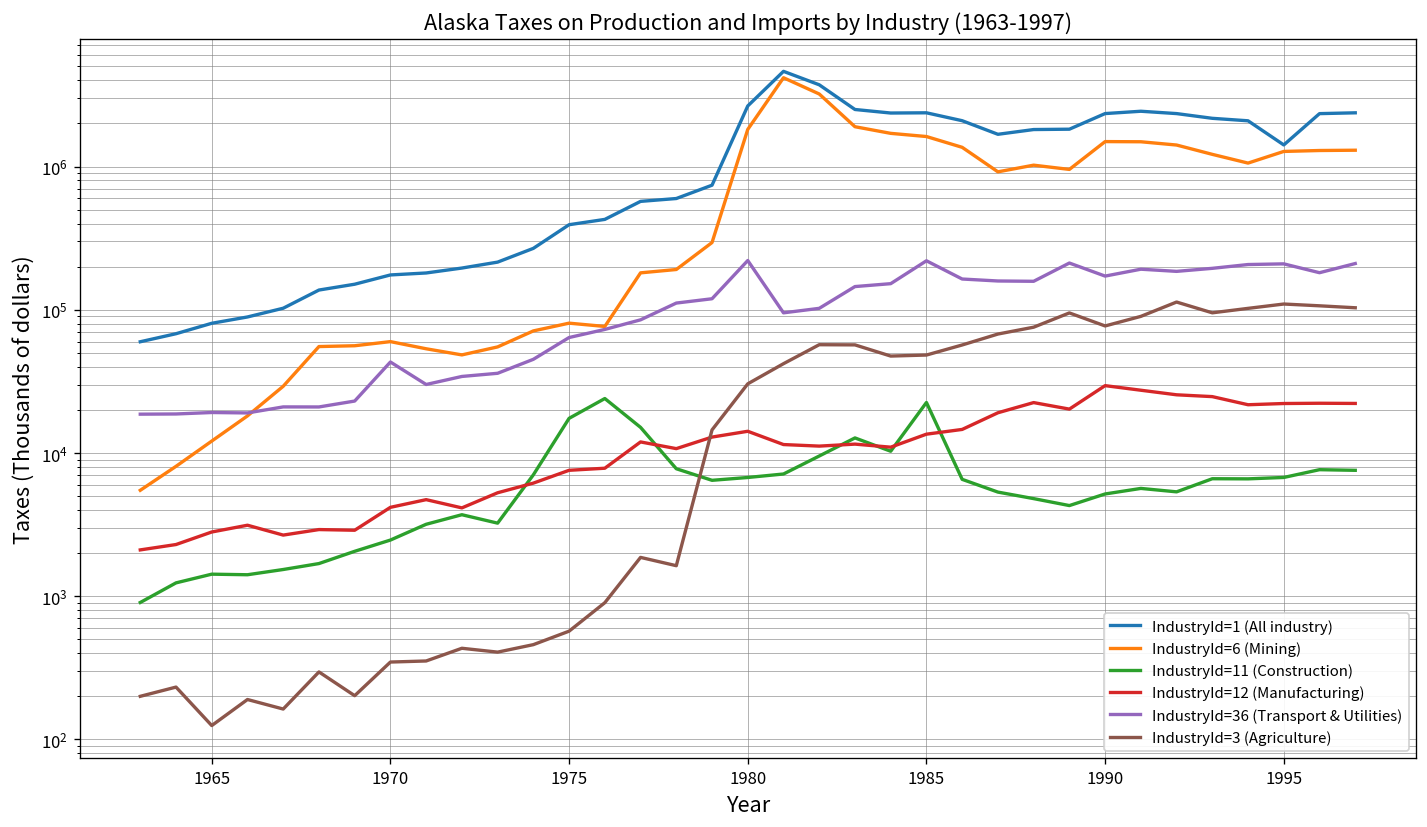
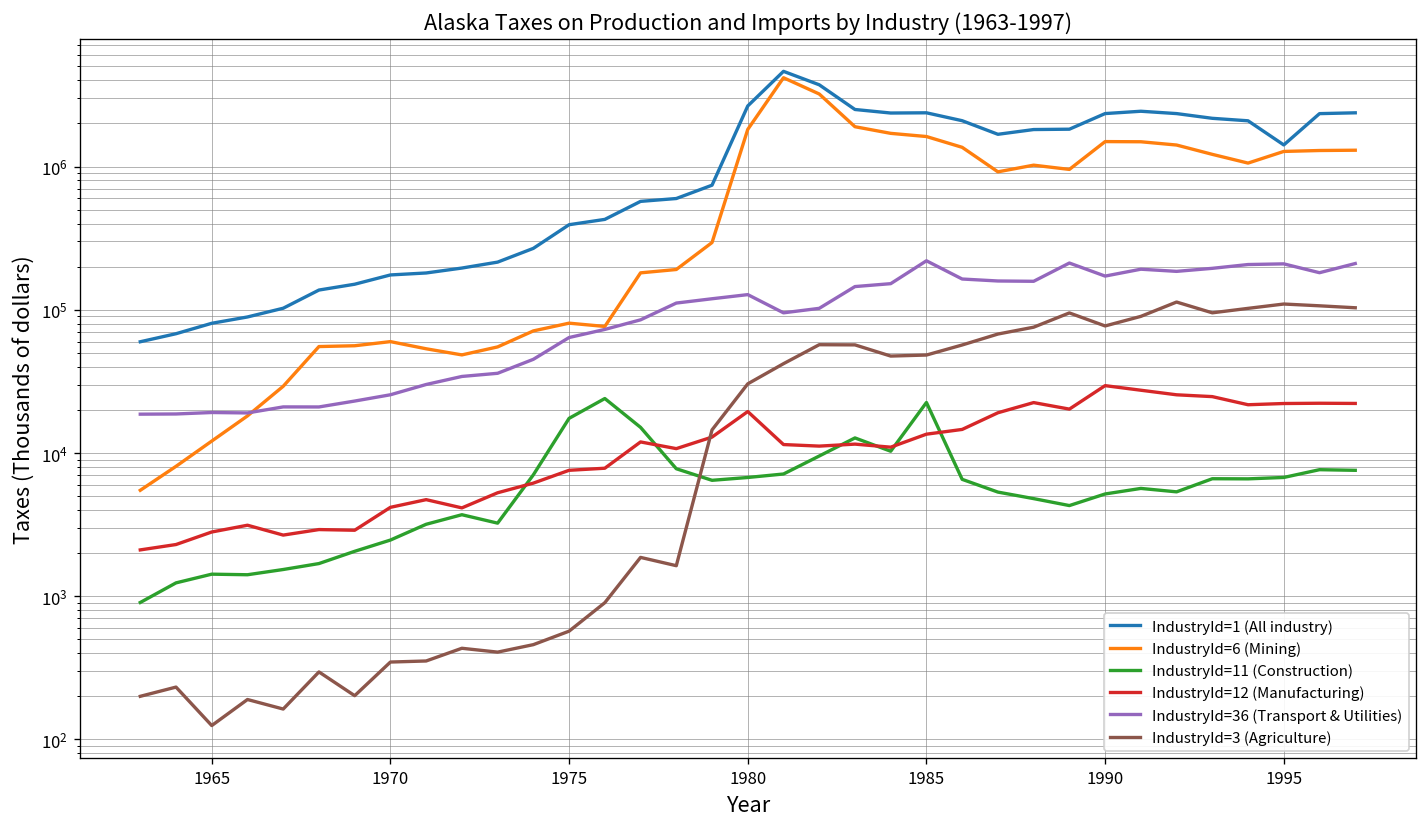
IndustryId=36 (Transport & Utilities), 1970: 43000 -> 25000
IndustryId=12 (Manufacturing), 1980: 14000 -> 19000
IndustryId=36 (Transport & Utilities), 1980: 220000 -> 130000
